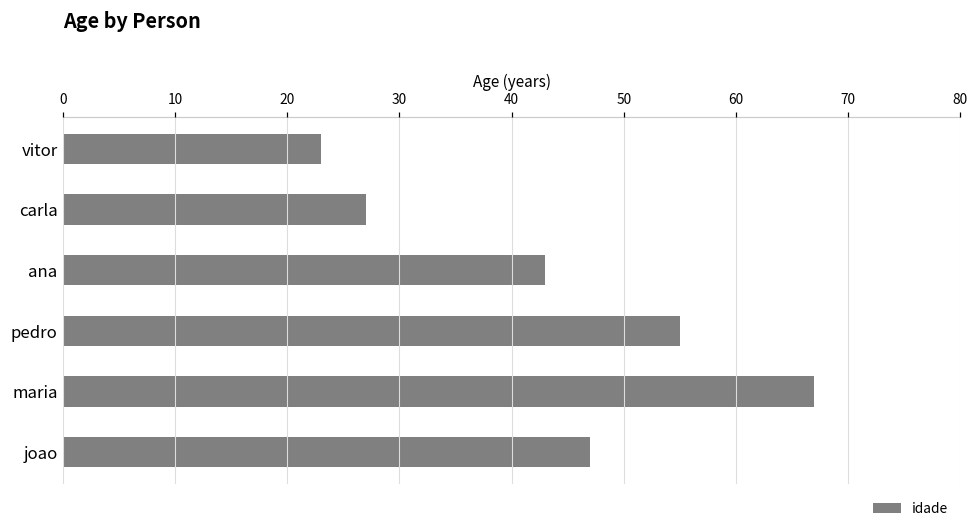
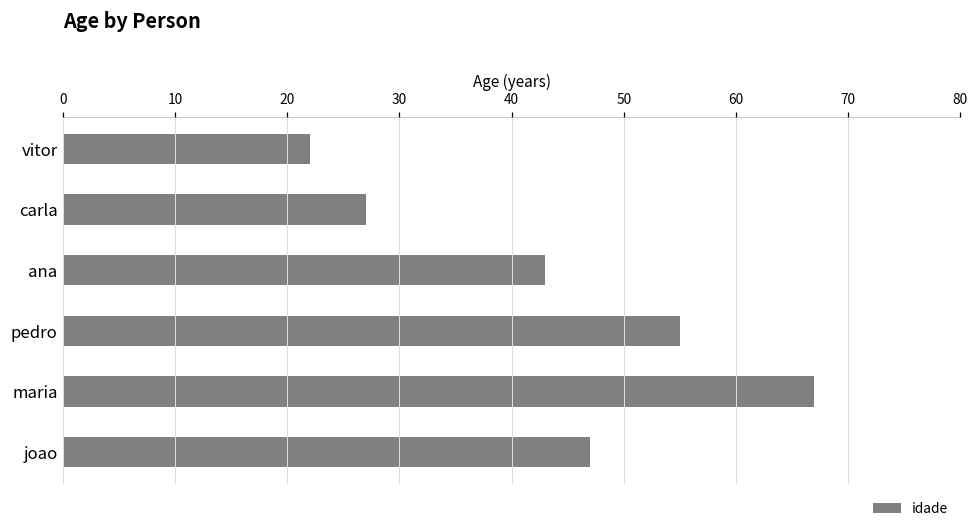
vitor: 23 -> 22
